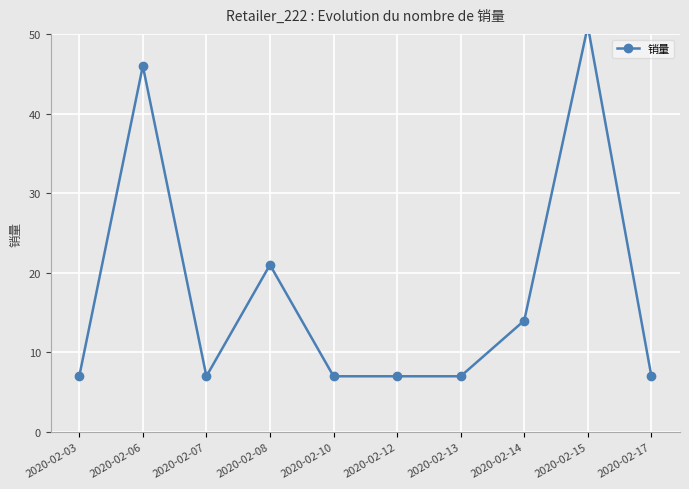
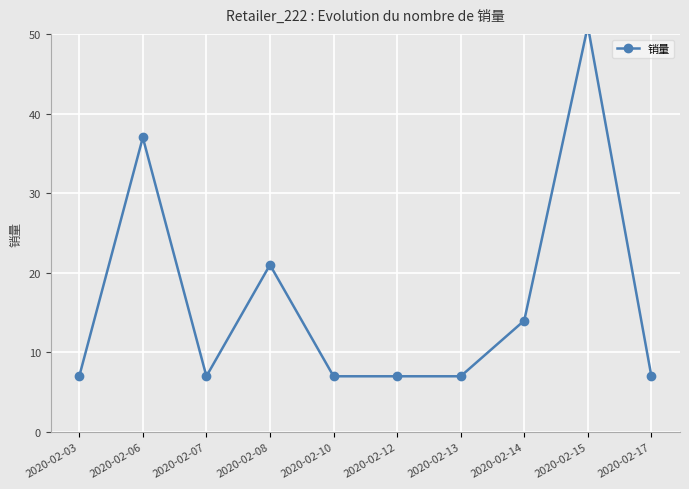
2020-02-06: 46 -> 37
